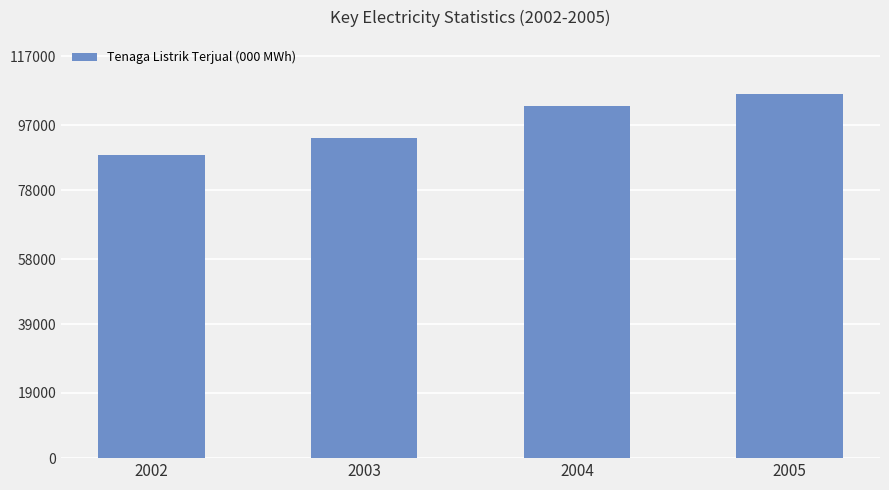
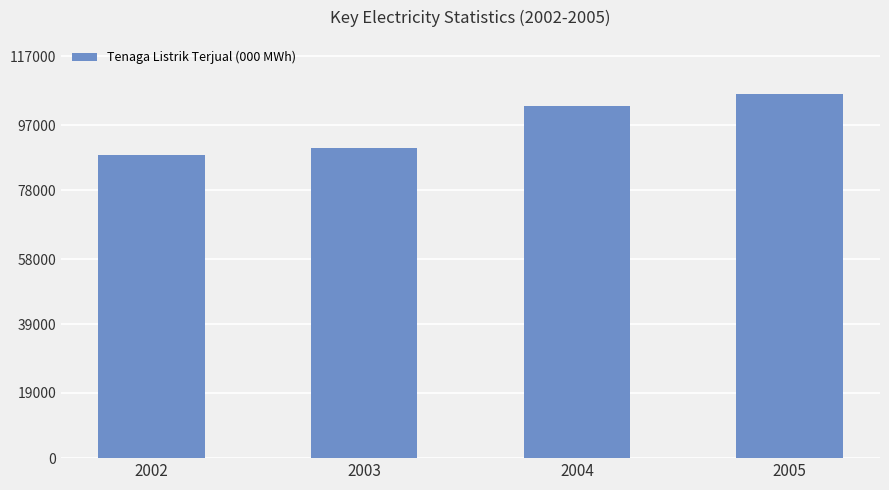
2003: 93000 -> 90000
